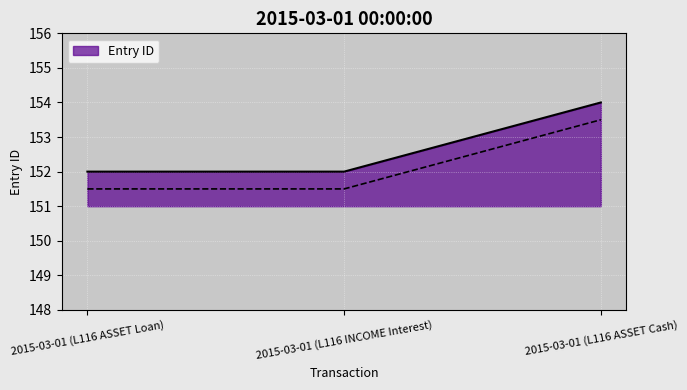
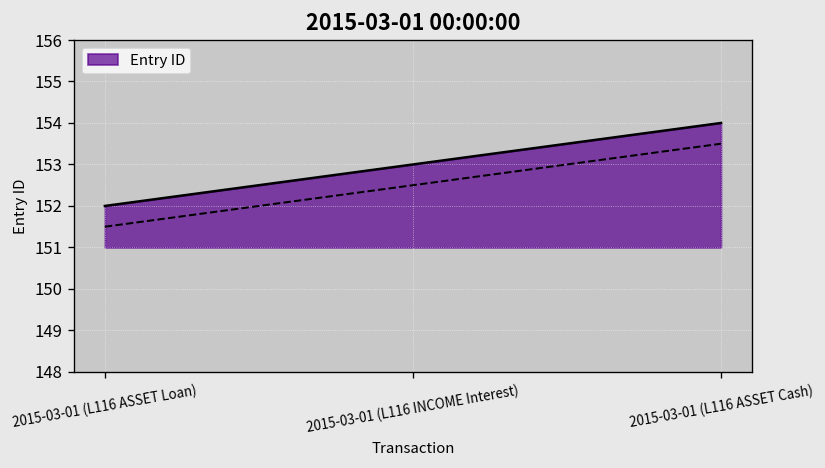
Entry ID, 2015-03-01 (L116 INCOME Interest): 152 -> 153
